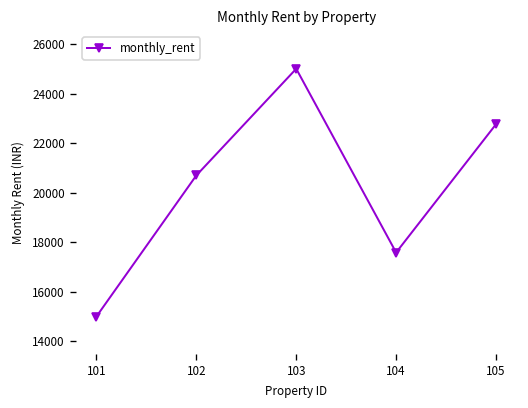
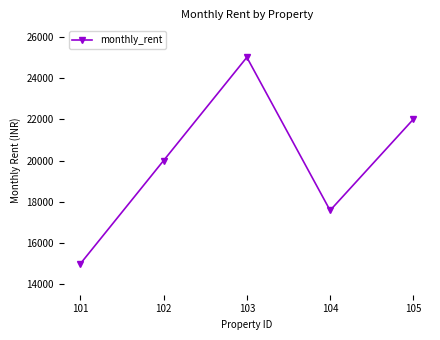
102: 20700 -> 20000
105: 22800 -> 22000
